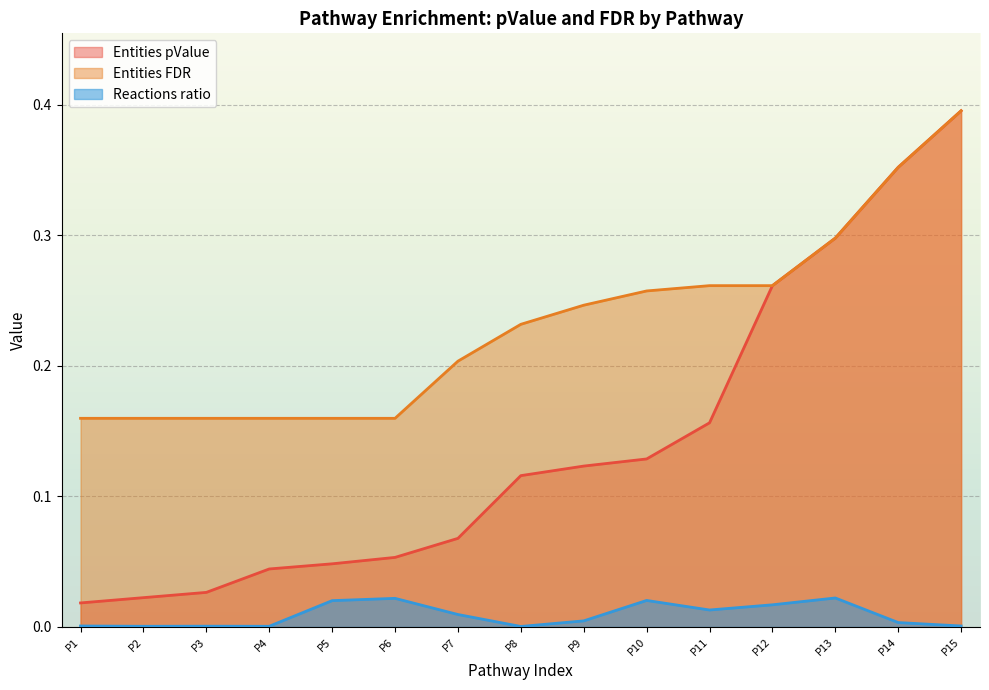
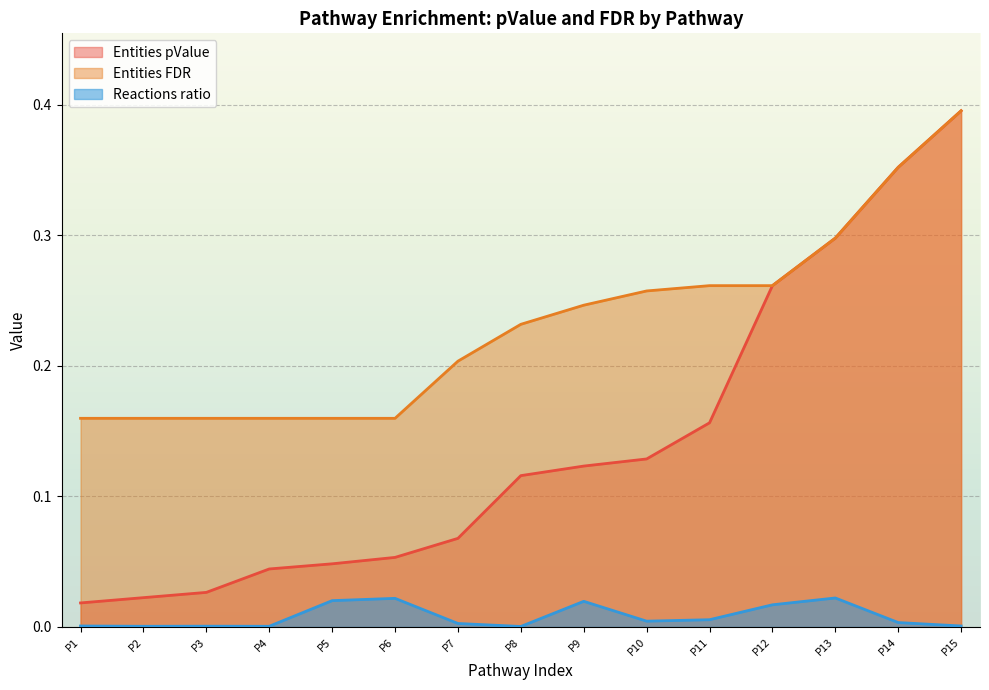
Reactions ratio, P7: 0.010 -> 0.003
Reactions ratio, P9: 0.005 -> 0.020
Reactions ratio, P10: 0.020 -> 0.004
Reactions ratio, P11: 0.013 -> 0.006
